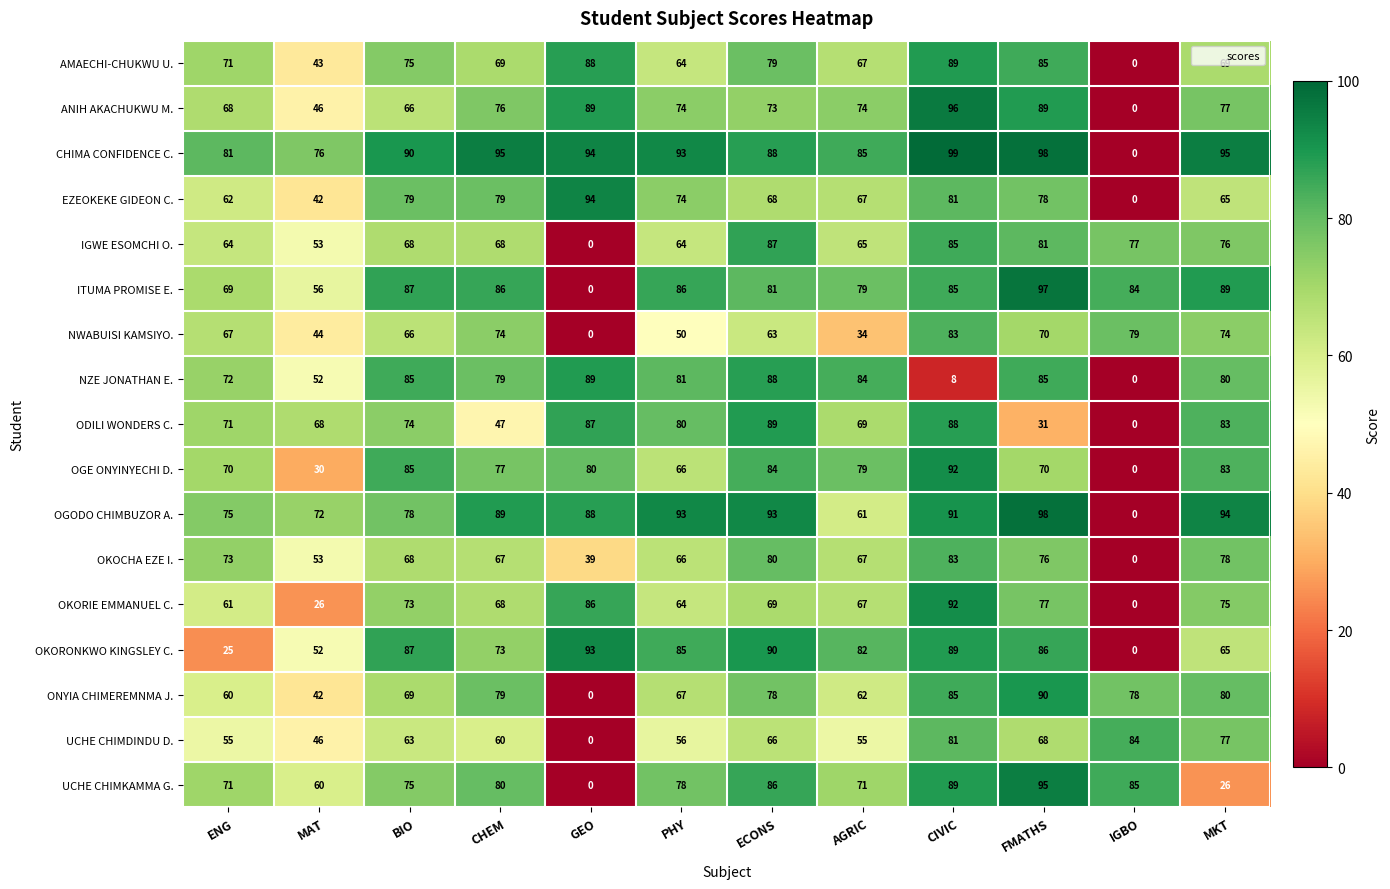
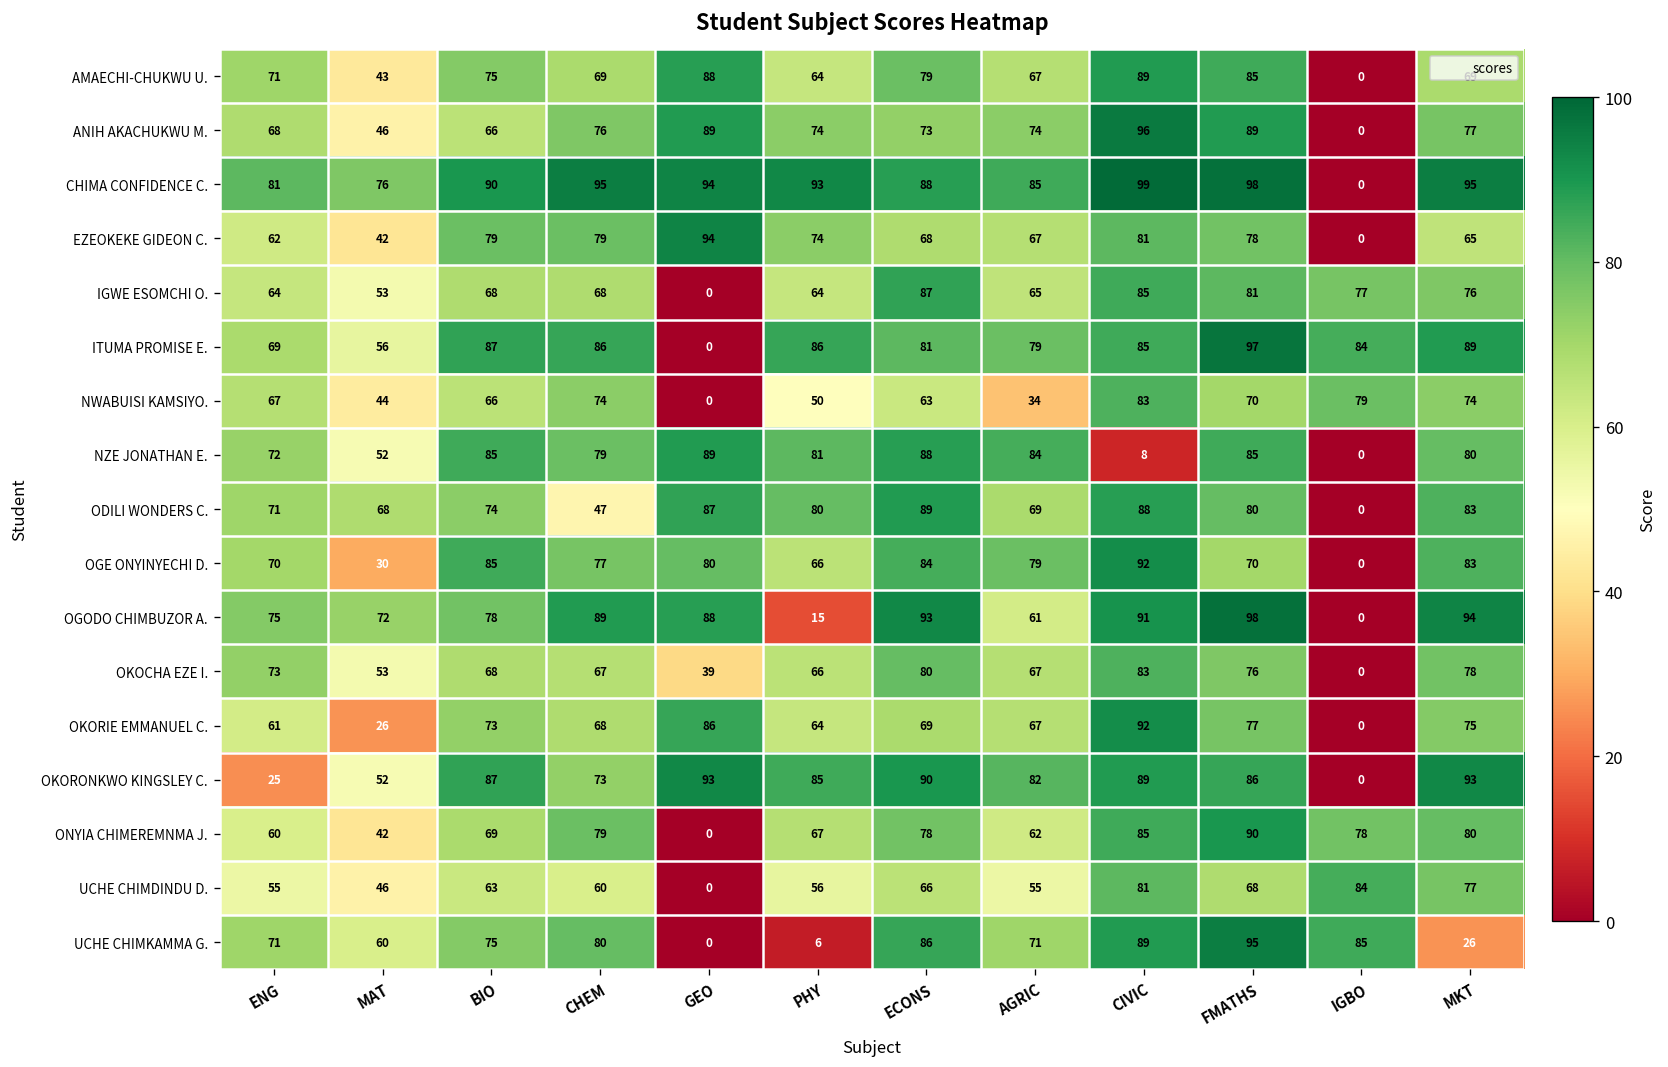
ODILI WONDERS C., FMATHS: 31 -> 80
OGODO CHIMBUZOR A., PHY: 93 -> 15
OKORONKWO KINGSLEY C., MKT: 65 -> 93
UCHE CHIMKAMMA G., PHY: 78 -> 6
